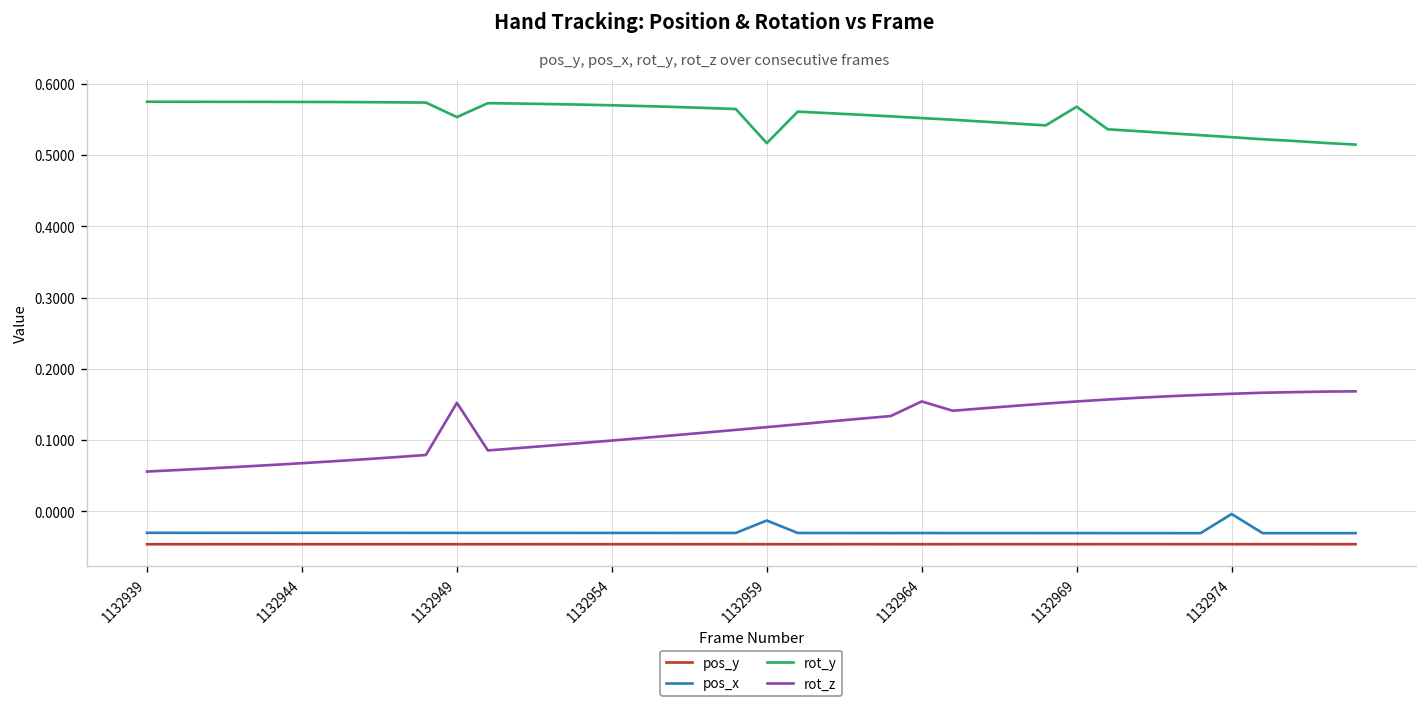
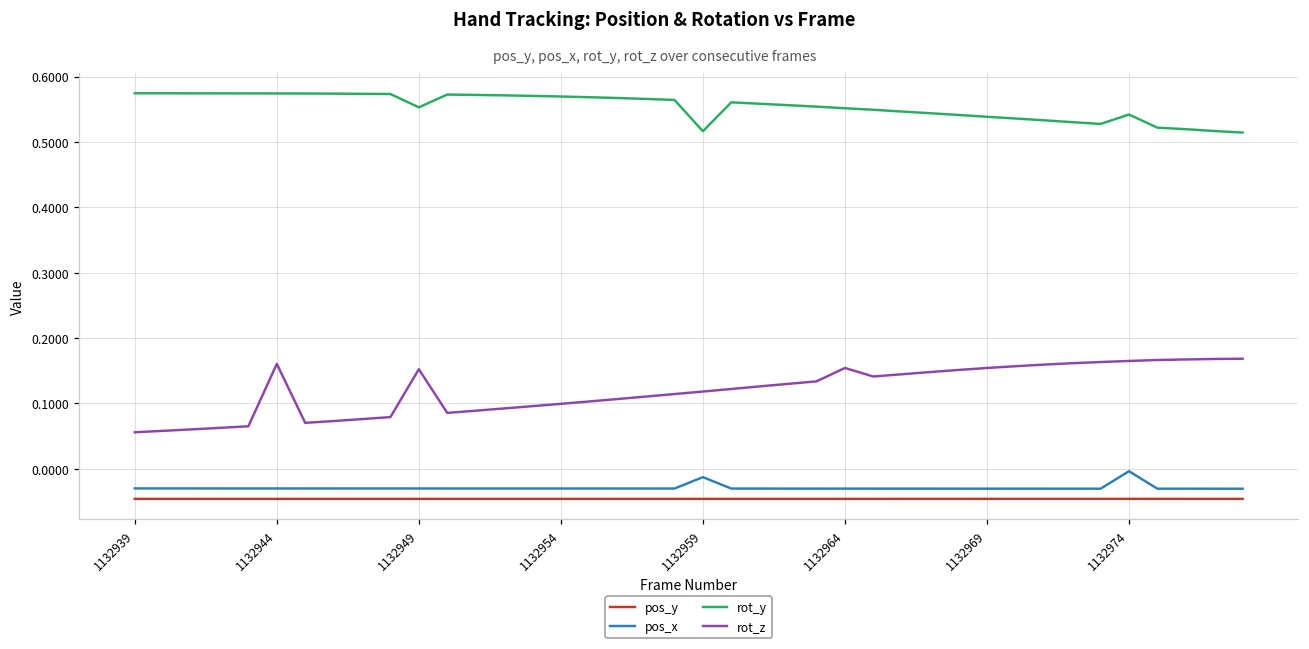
rot_z, 1132944: 0.07 -> 0.16
rot_y, 1132969: 0.57 -> 0.54
rot_y, 1132974: 0.53 -> 0.54
